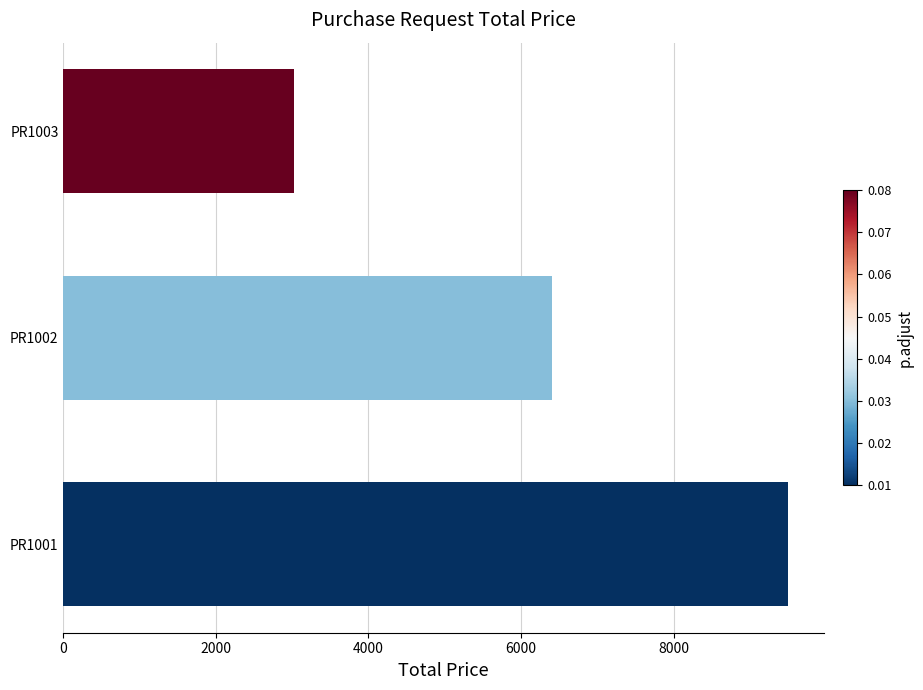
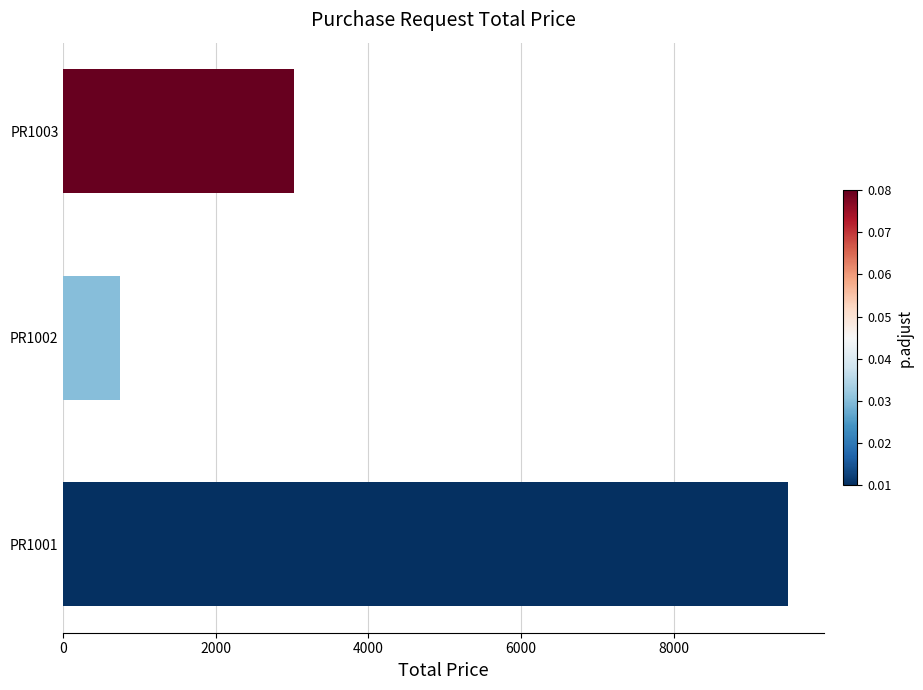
PR1002: 6400 -> 700
